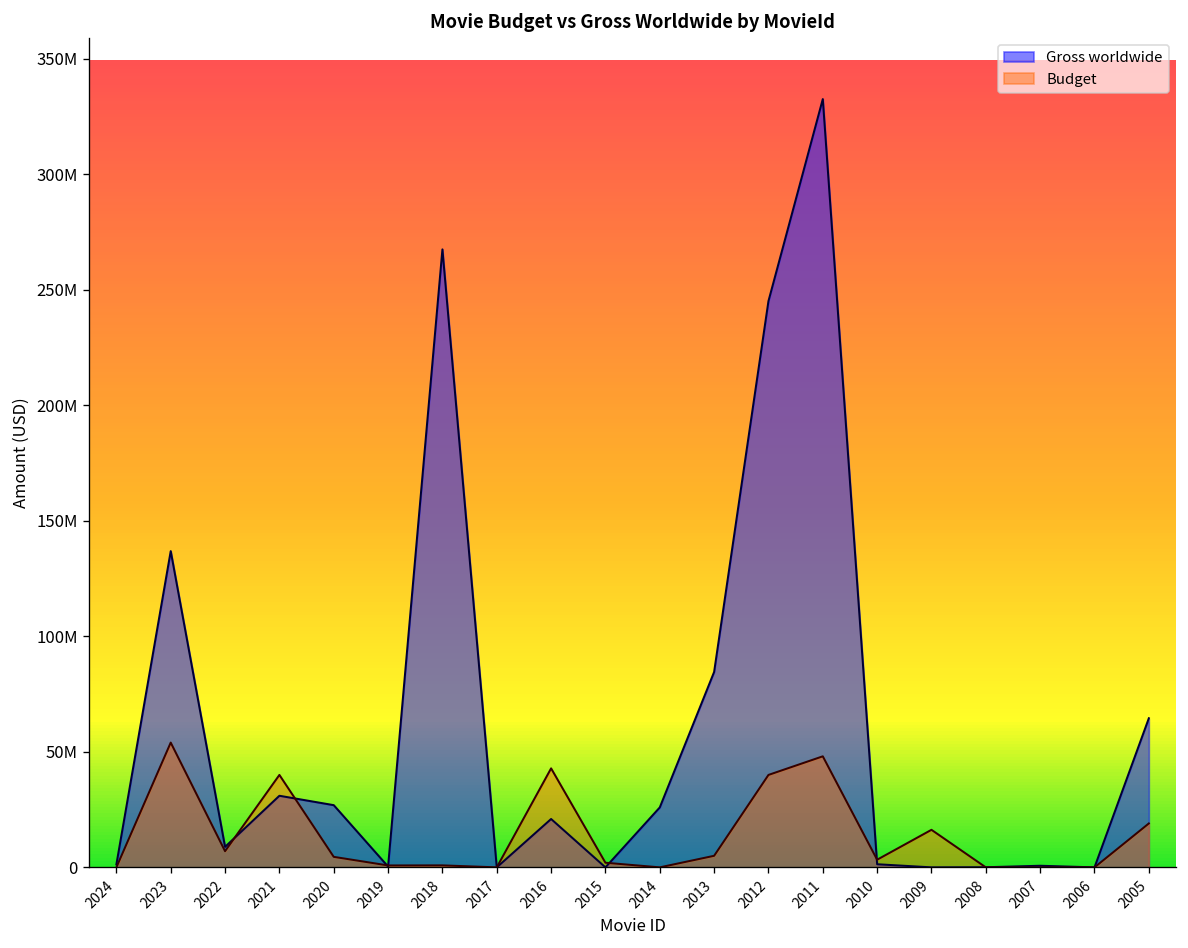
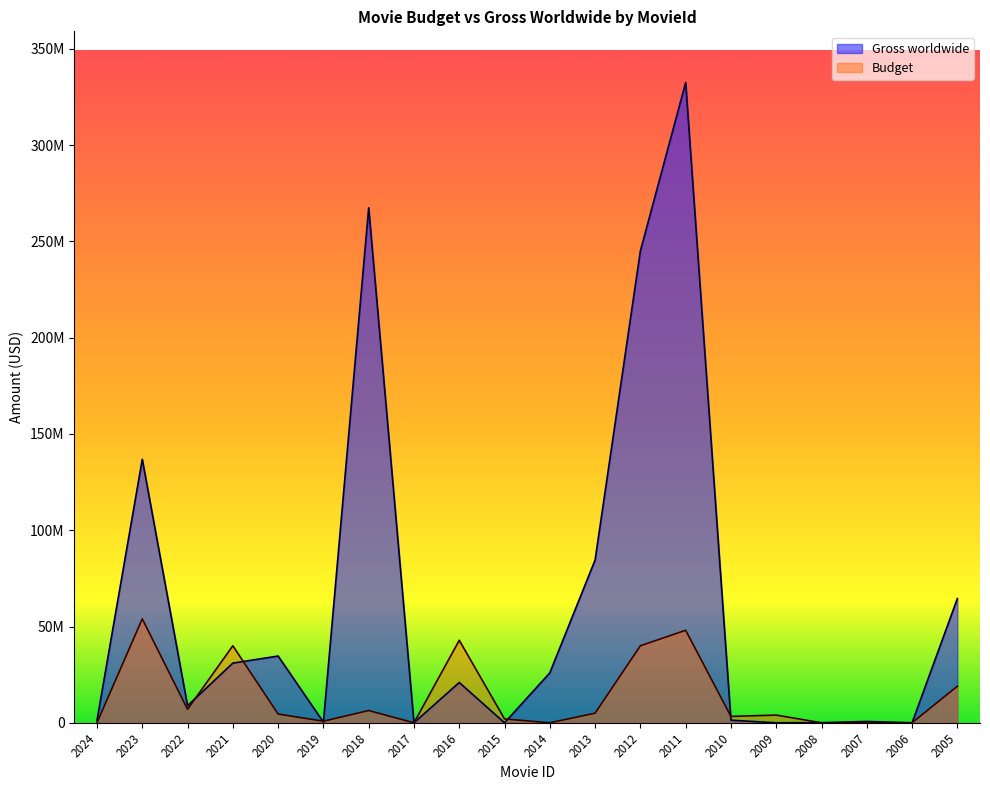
Gross worldwide, 2020: 27000000 -> 35000000
Budget, 2018: 1000000 -> 6000000
Budget, 2009: 16000000 -> 4000000
